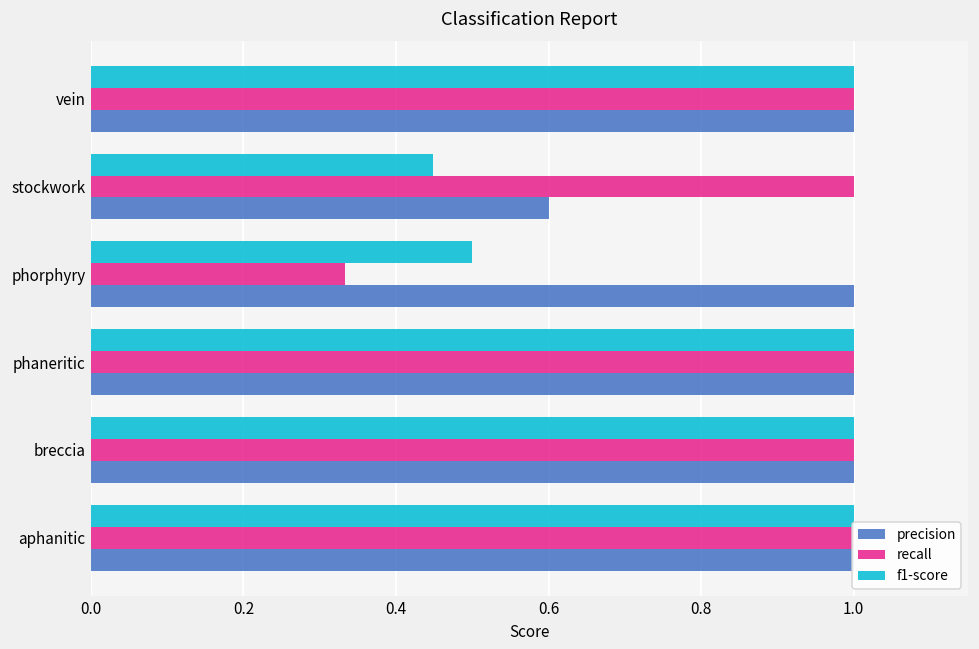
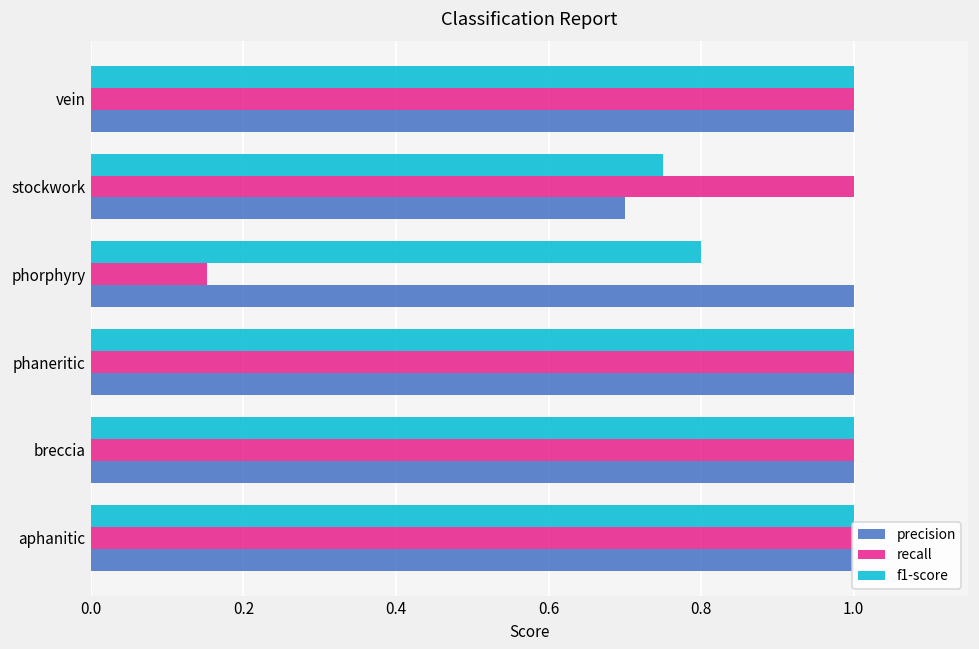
f1-score, stockwork: 0.45 -> 0.75
precision, stockwork: 0.6 -> 0.7
f1-score, phorphyry: 0.5 -> 0.8
recall, phorphyry: 0.33 -> 0.15
